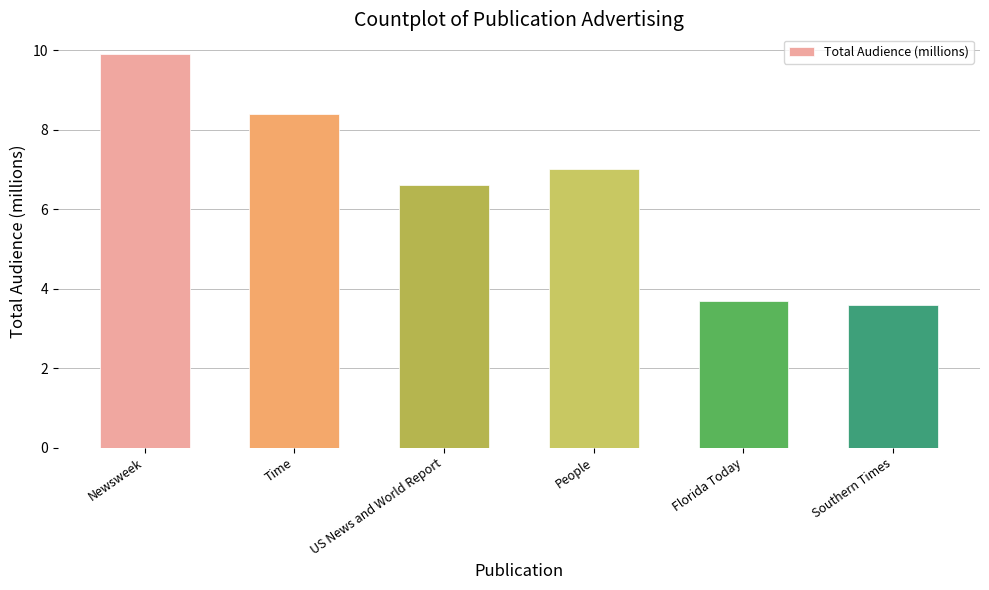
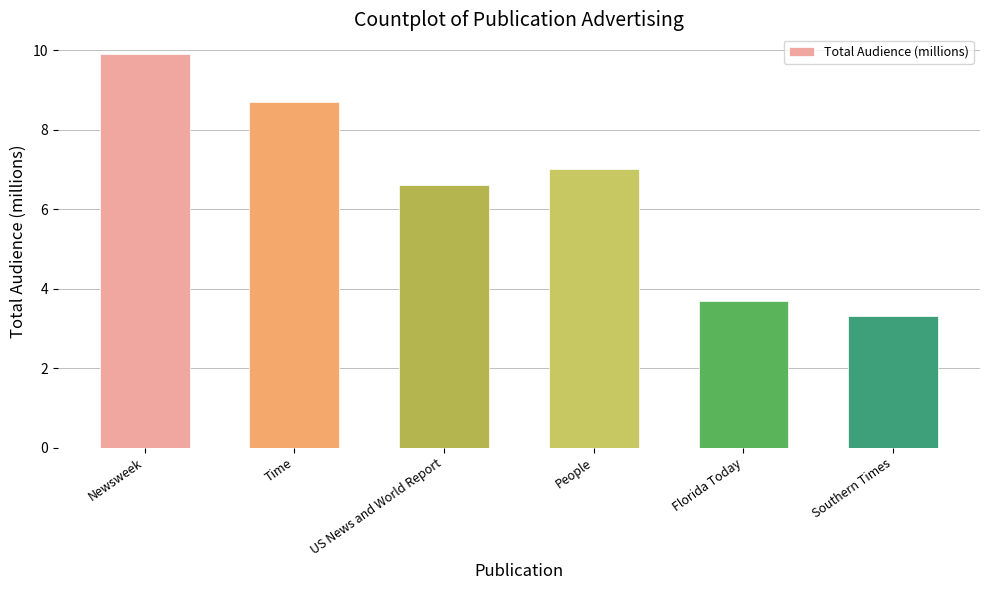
Time: 8.4 -> 8.7
Southern Times: 3.6 -> 3.3
